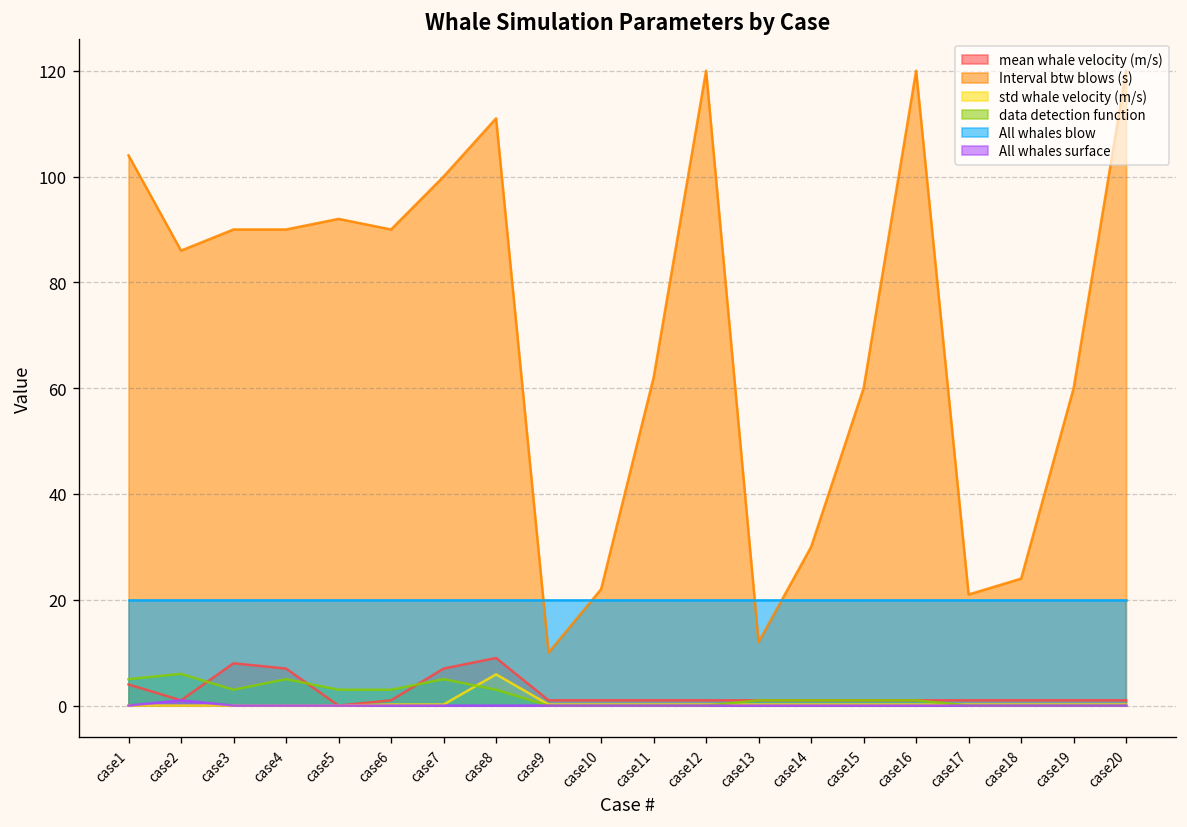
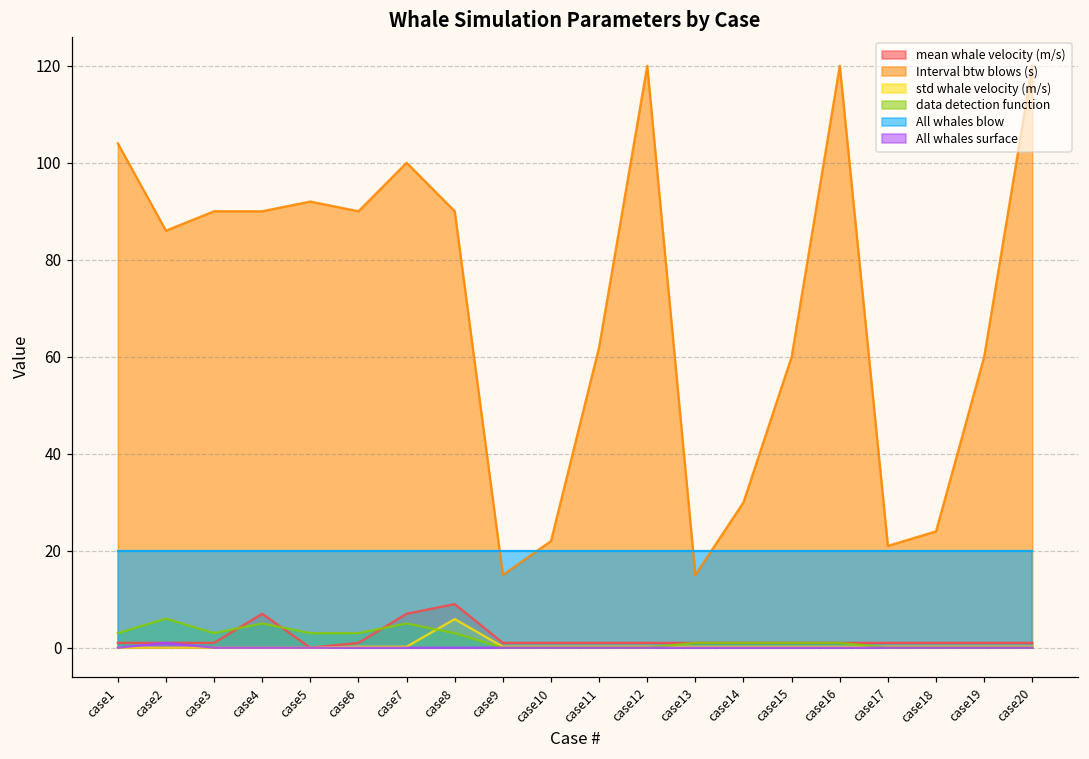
mean whale velocity (m/s), case1: 4 -> 1
data detection function, case1: 5 -> 3
mean whale velocity (m/s), case3: 8 -> 1
Interval btw blows (s), case8: 111 -> 90
Interval btw blows (s), case9: 10 -> 15
Interval btw blows (s), case13: 12 -> 15
